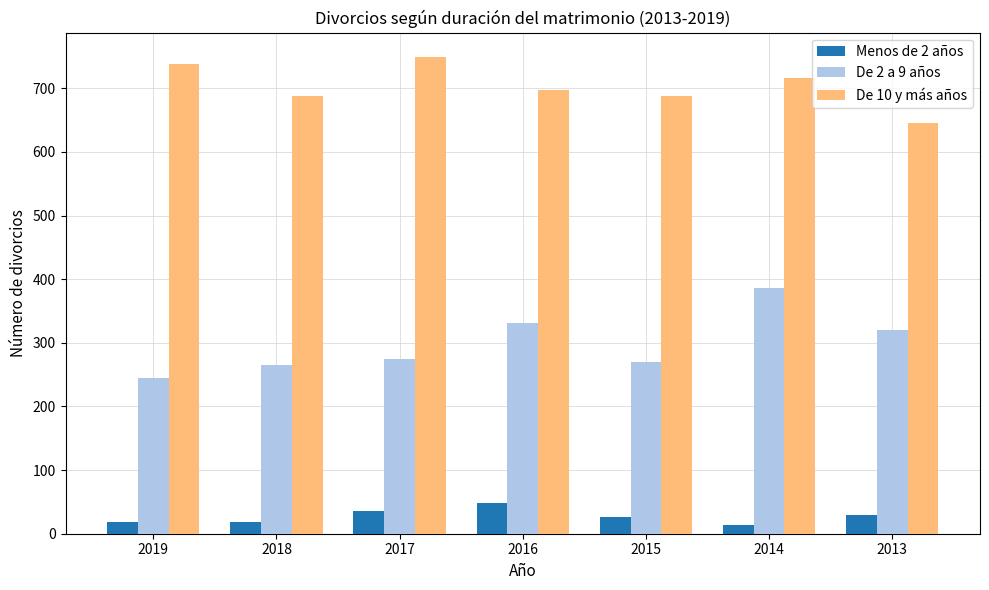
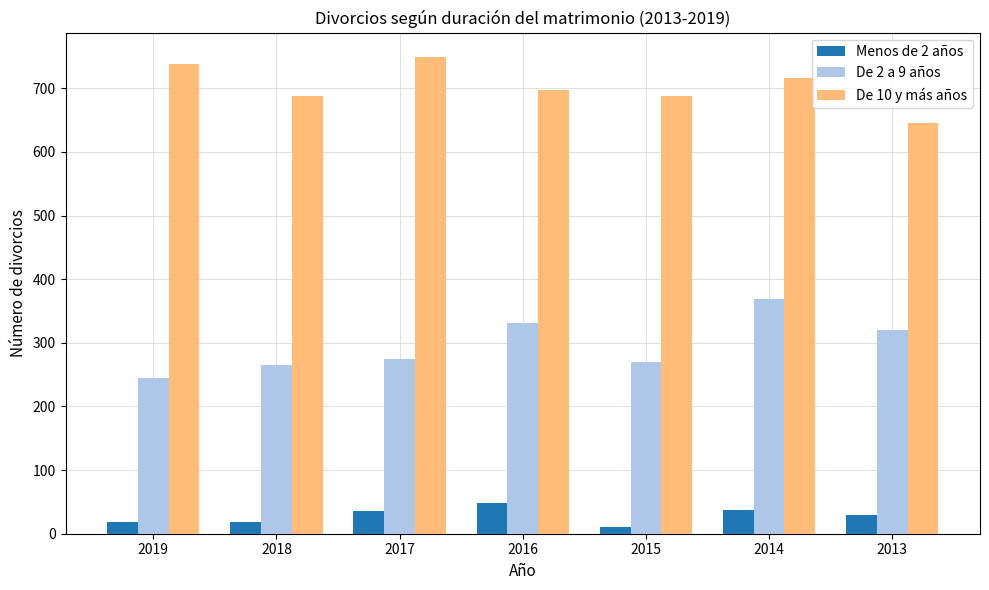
Menos de 2 años, 2015: 30 -> 10
Menos de 2 años, 2014: 10 -> 40
De 2 a 9 años, 2014: 390 -> 370
